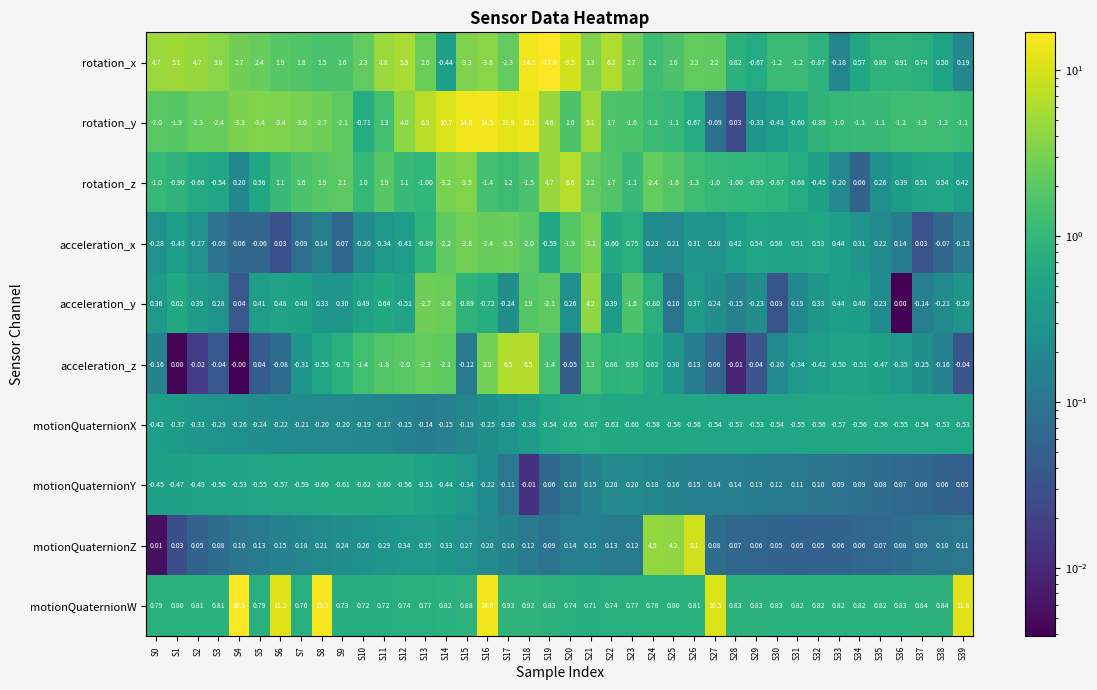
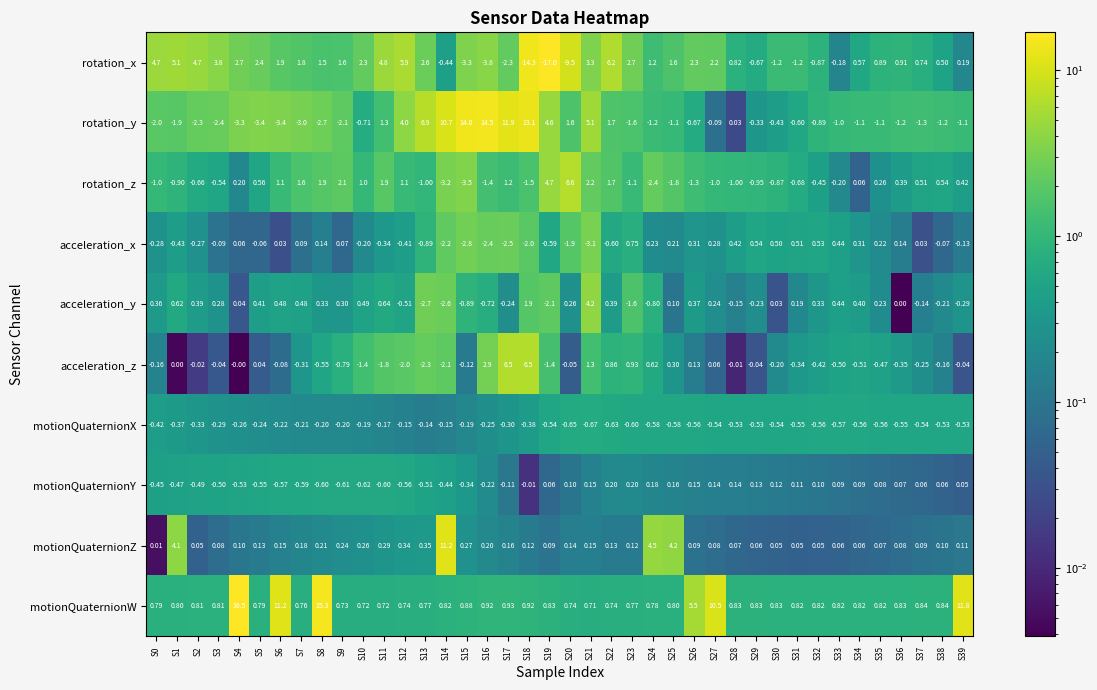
motionQuaternionZ, S1: 0.03 -> 4.1
motionQuaternionZ, S14: 0.33 -> 11.2
motionQuaternionZ, S26: 9.1 -> 0.09
motionQuaternionW, S16: 14.0 -> 0.92
motionQuaternionW, S26: 0.81 -> 5.5
